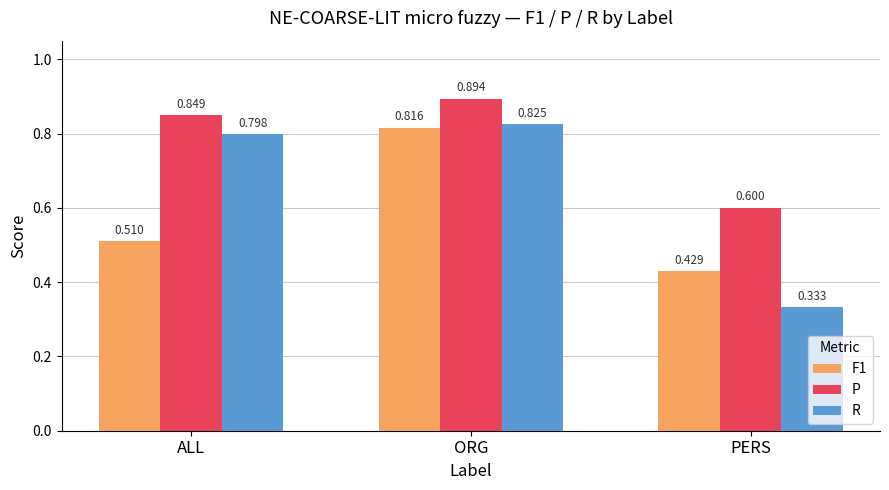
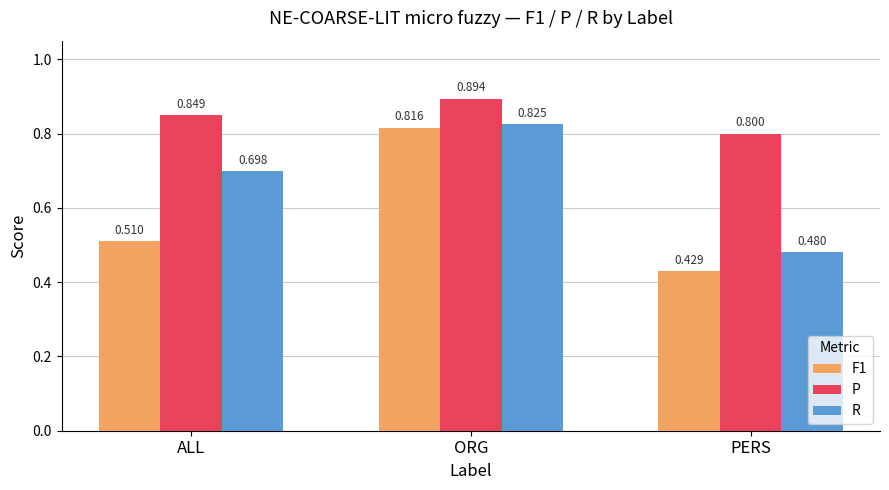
R, ALL: 0.798 -> 0.698
P, PERS: 0.600 -> 0.800
R, PERS: 0.333 -> 0.480
